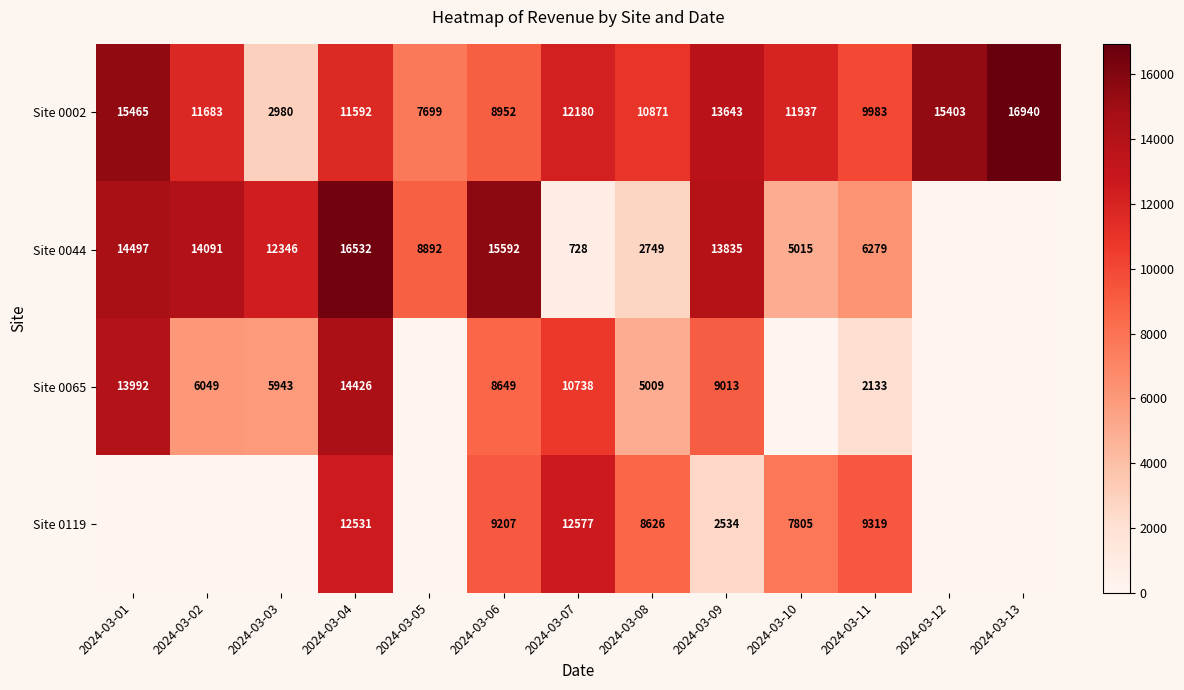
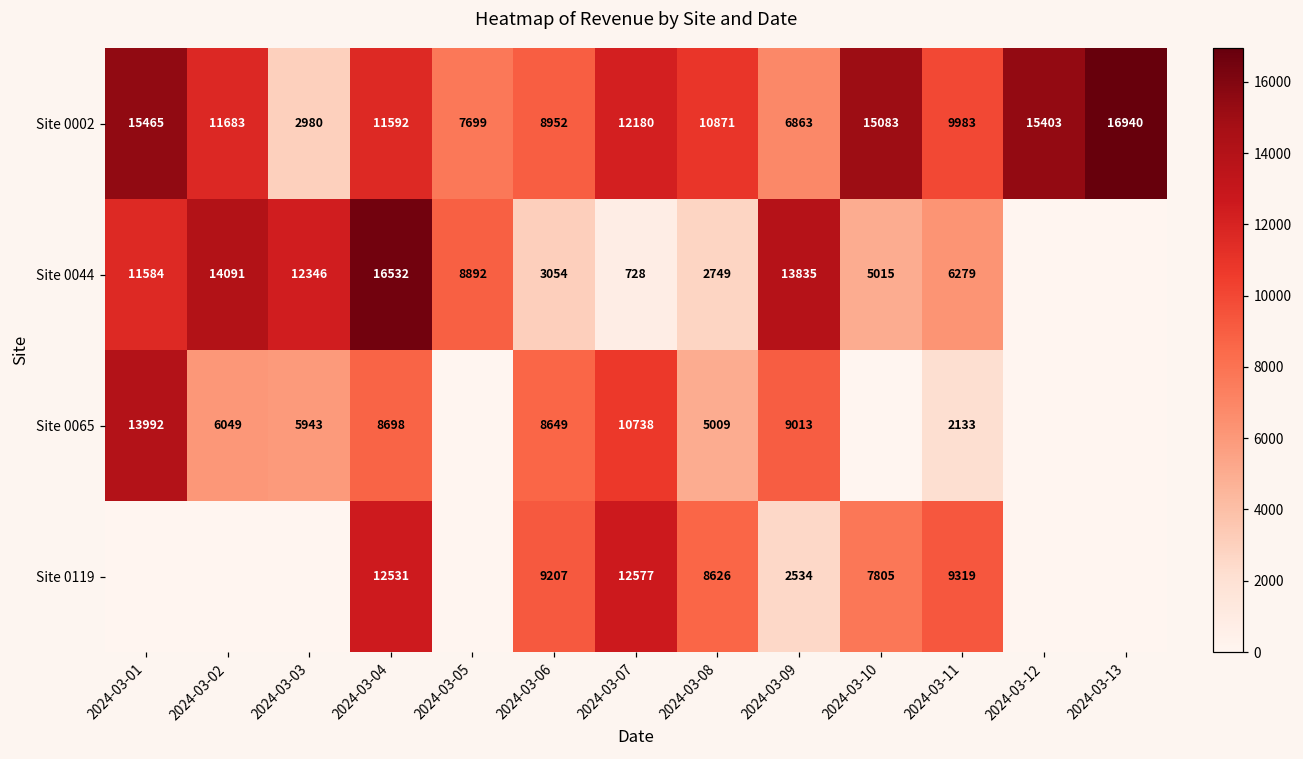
Site 0002, 2024-03-09: 13643 -> 6863
Site 0002, 2024-03-10: 11937 -> 15083
Site 0044, 2024-03-01: 14497 -> 11584
Site 0044, 2024-03-06: 15592 -> 3054
Site 0065, 2024-03-04: 14426 -> 8698
